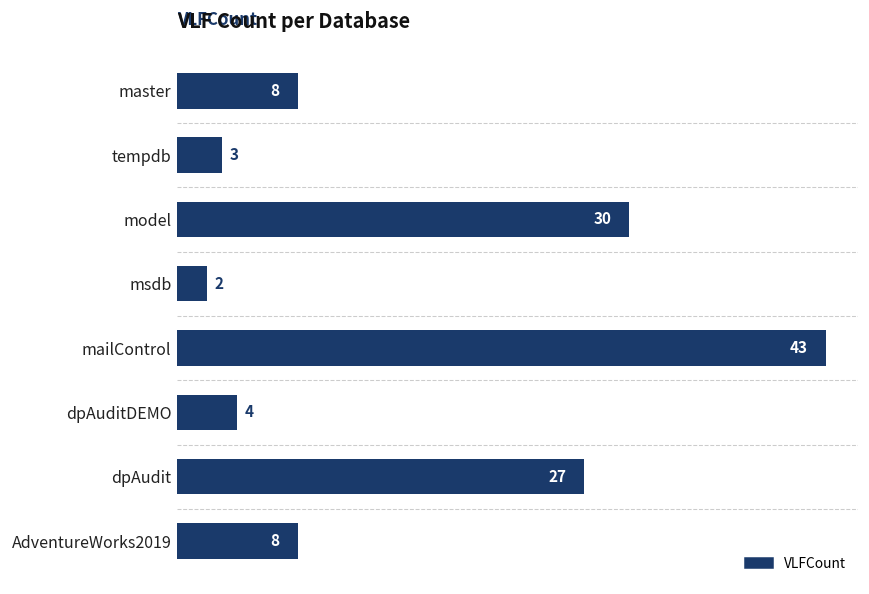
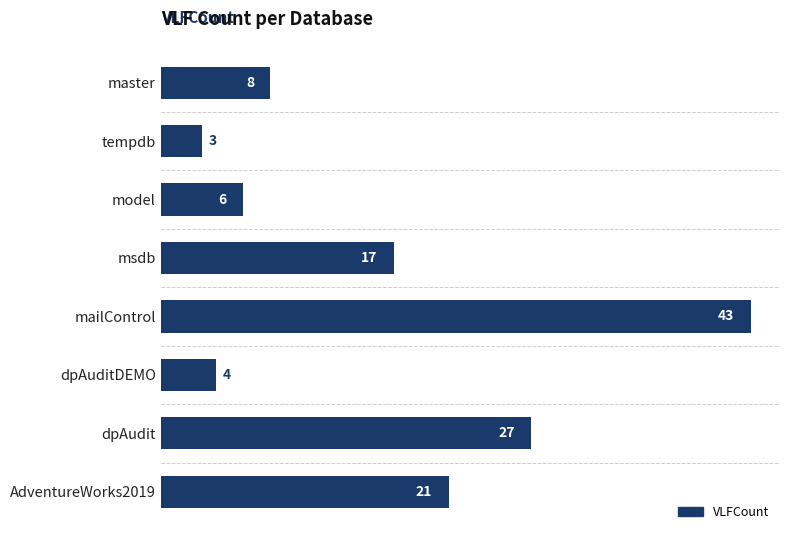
model: 30 -> 6
msdb: 2 -> 17
AdventureWorks2019: 8 -> 21
